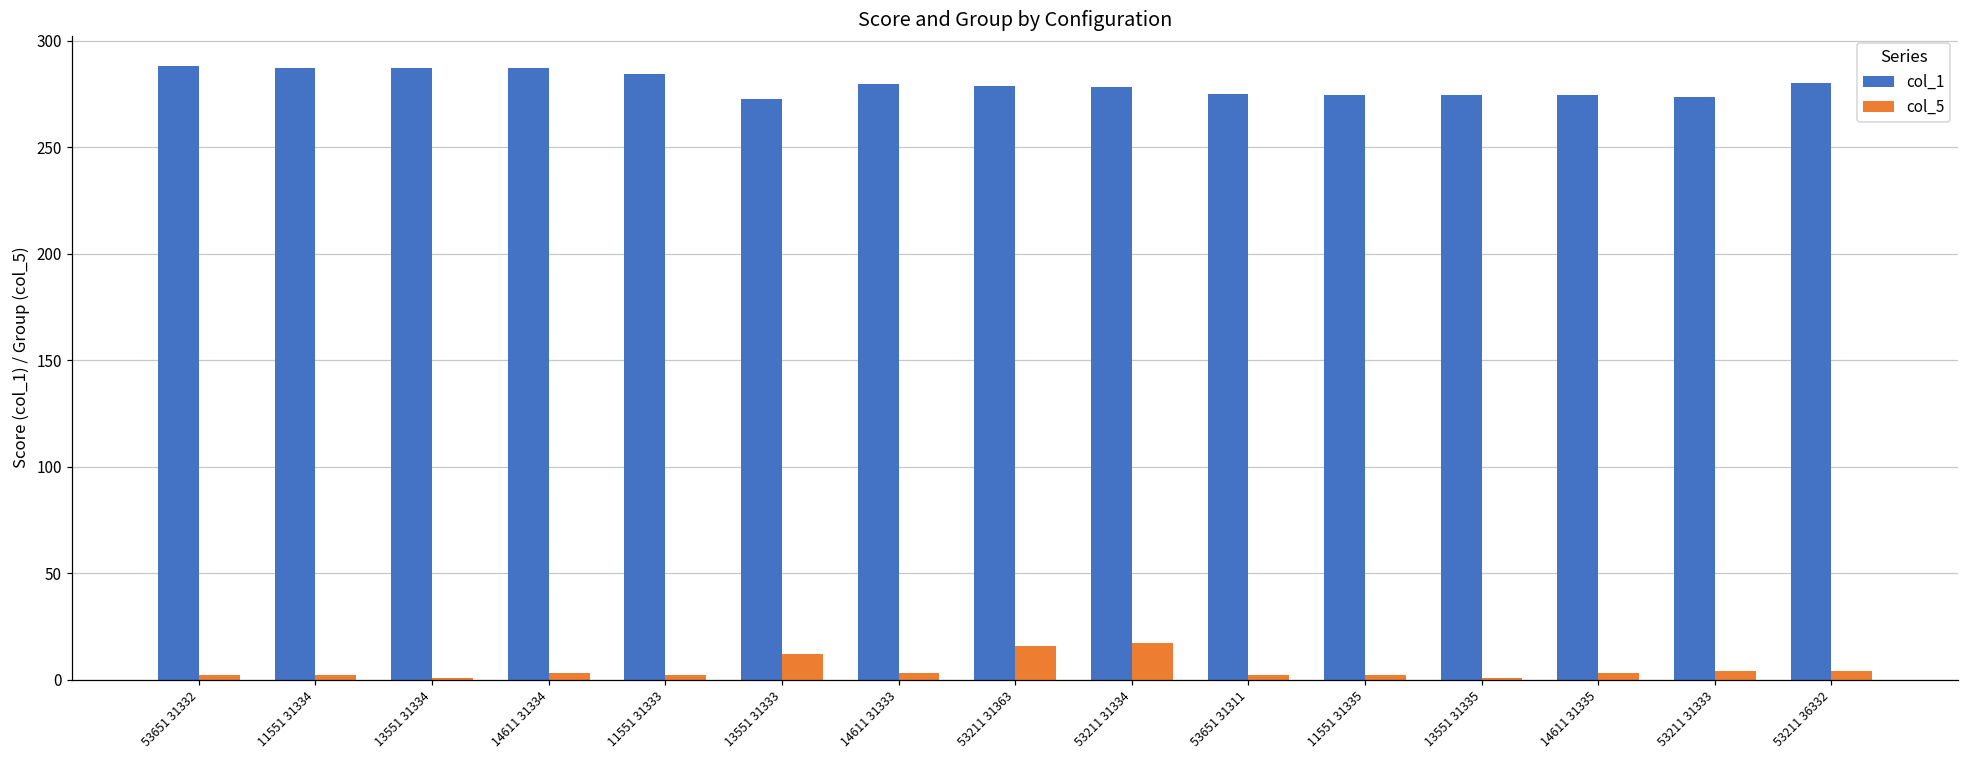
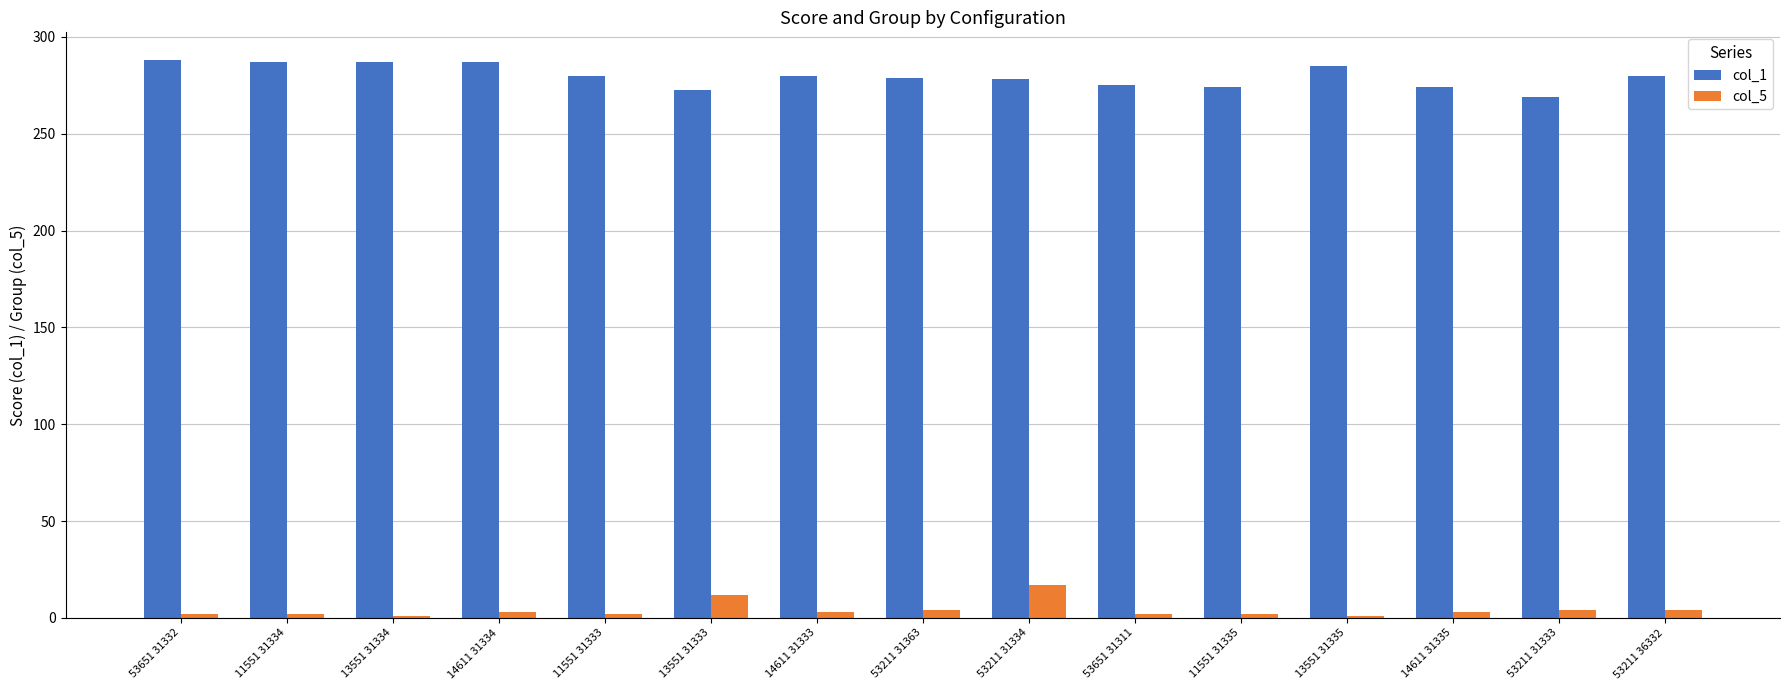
col_1, 11551 31333: 284 -> 280
col_5, 53211 31363: 16 -> 4
col_1, 13551 31335: 274 -> 285
col_1, 53211 31333: 274 -> 269
